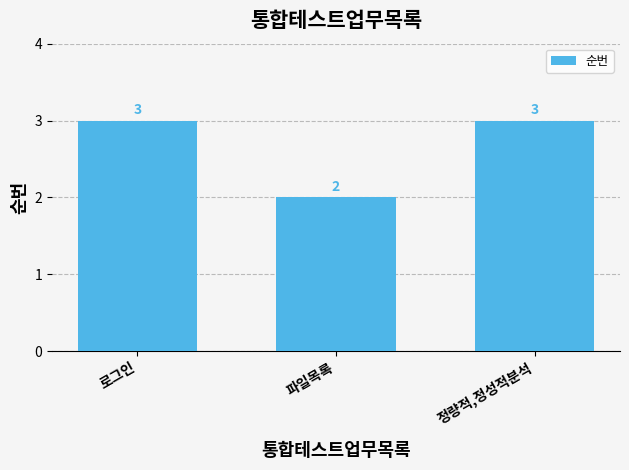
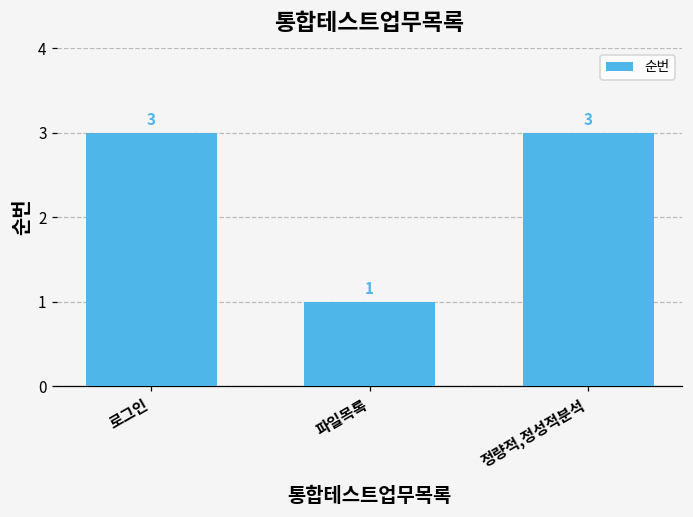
파일목록: 2 -> 1
